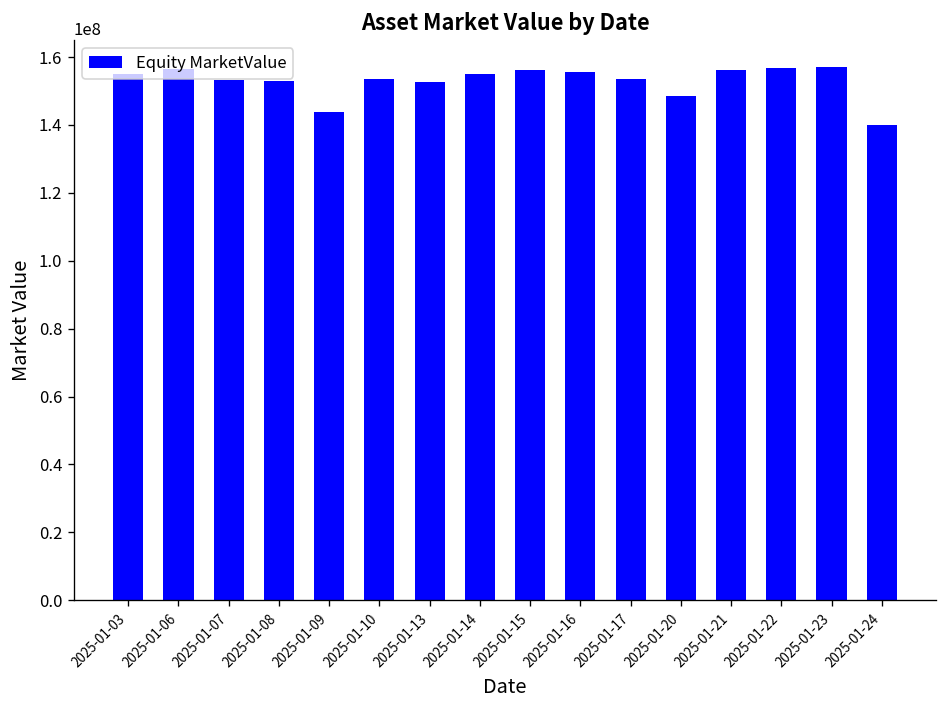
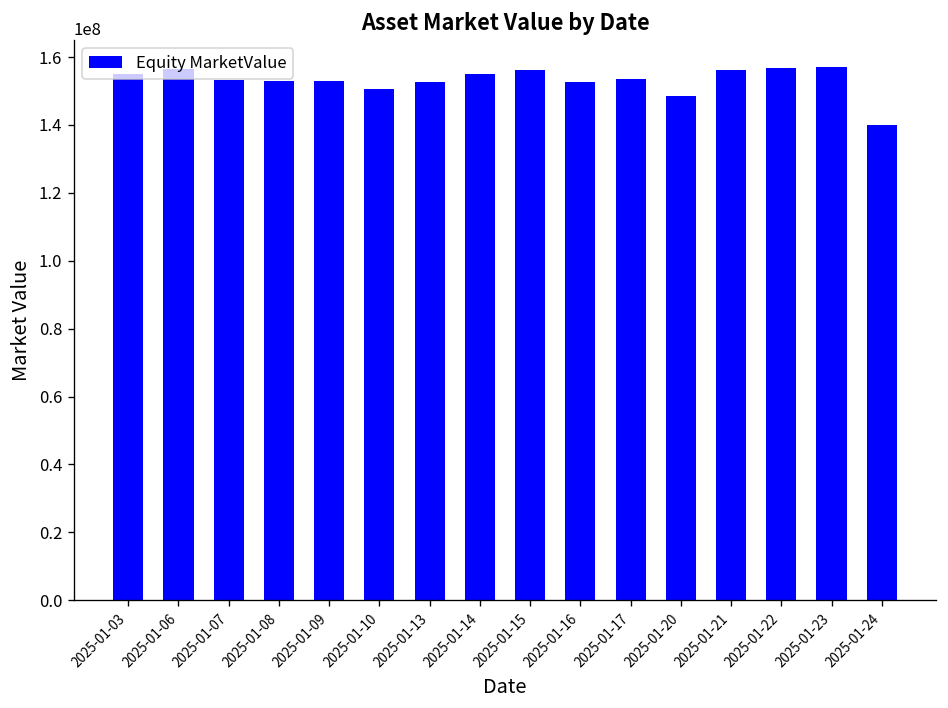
2025-01-09: 144000000 -> 153000000
2025-01-10: 153000000 -> 151000000
2025-01-16: 156000000 -> 153000000
